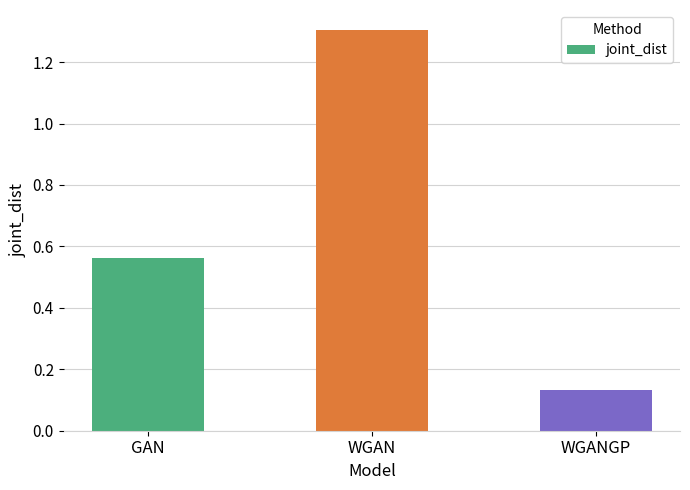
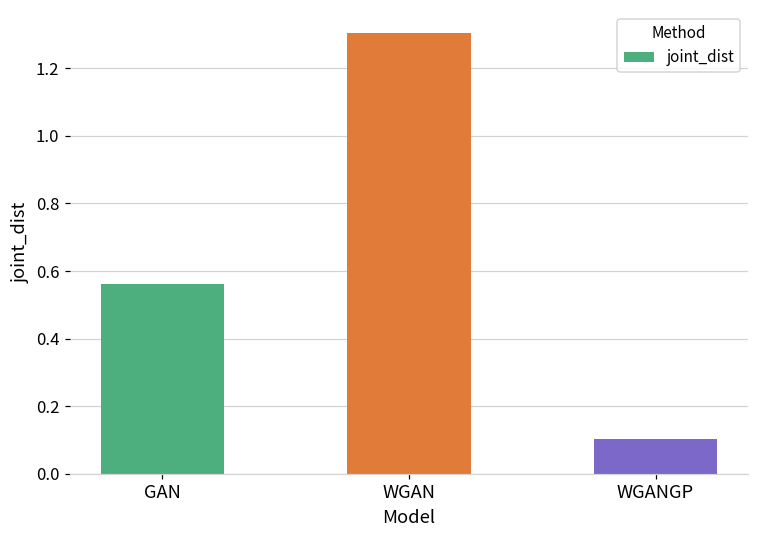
WGANGP: 0.13 -> 0.10
